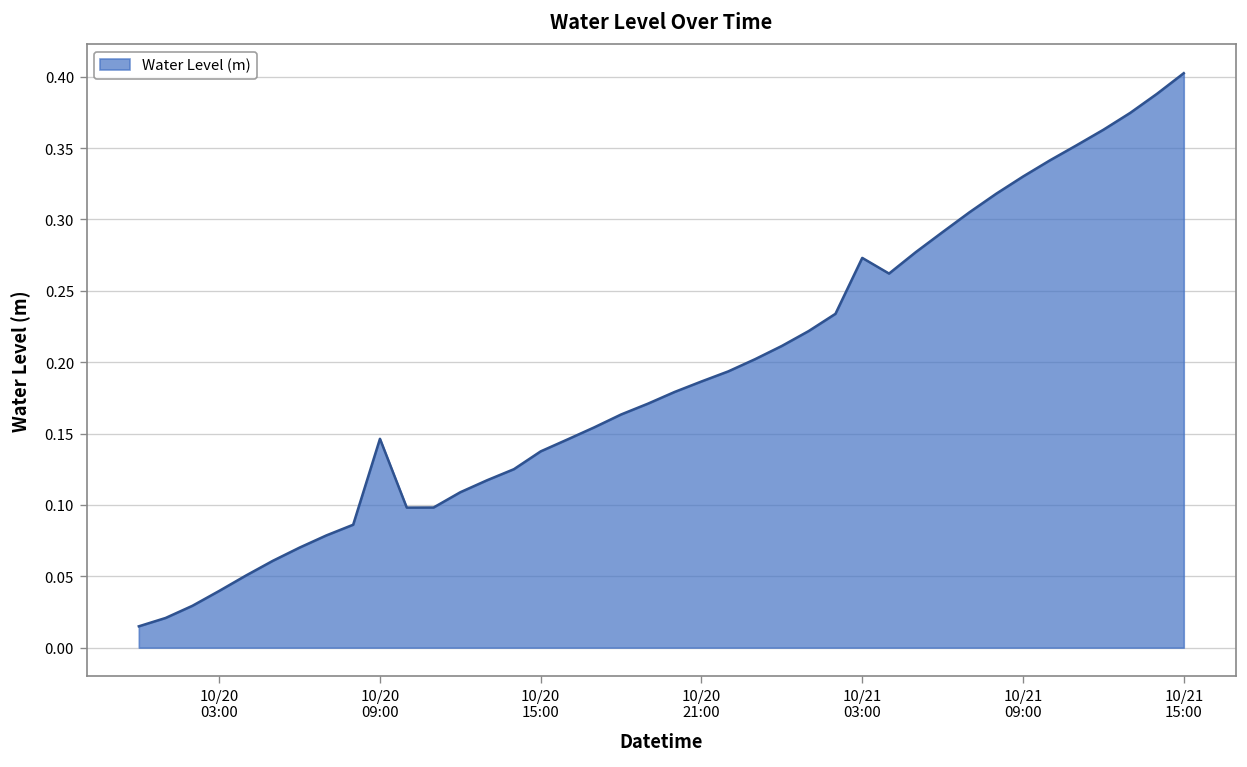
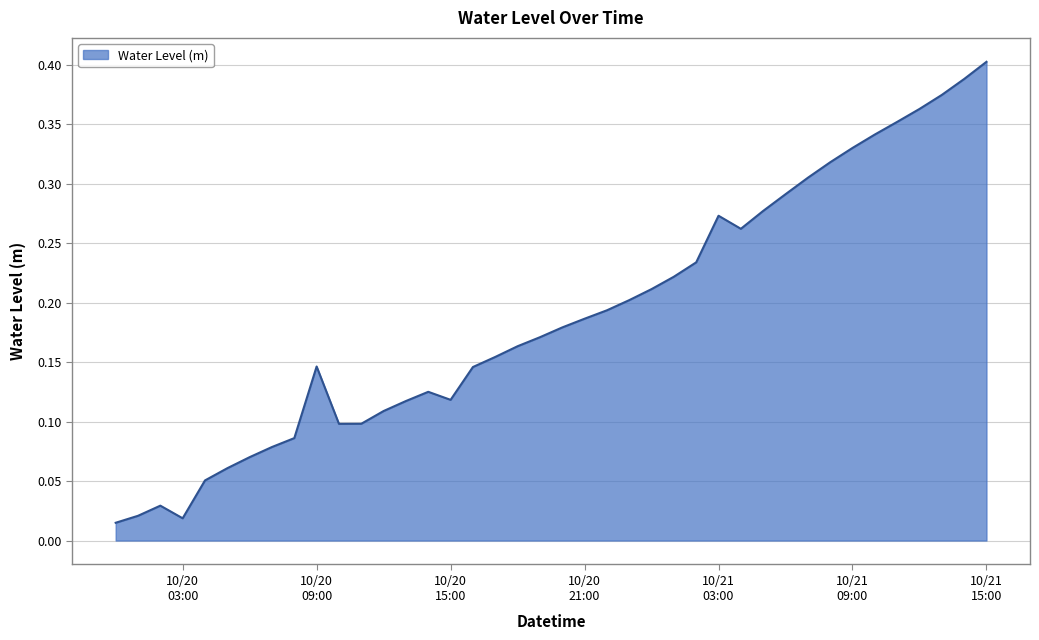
10/20 03:00: 0.040 -> 0.019
10/20 15:00: 0.138 -> 0.118
